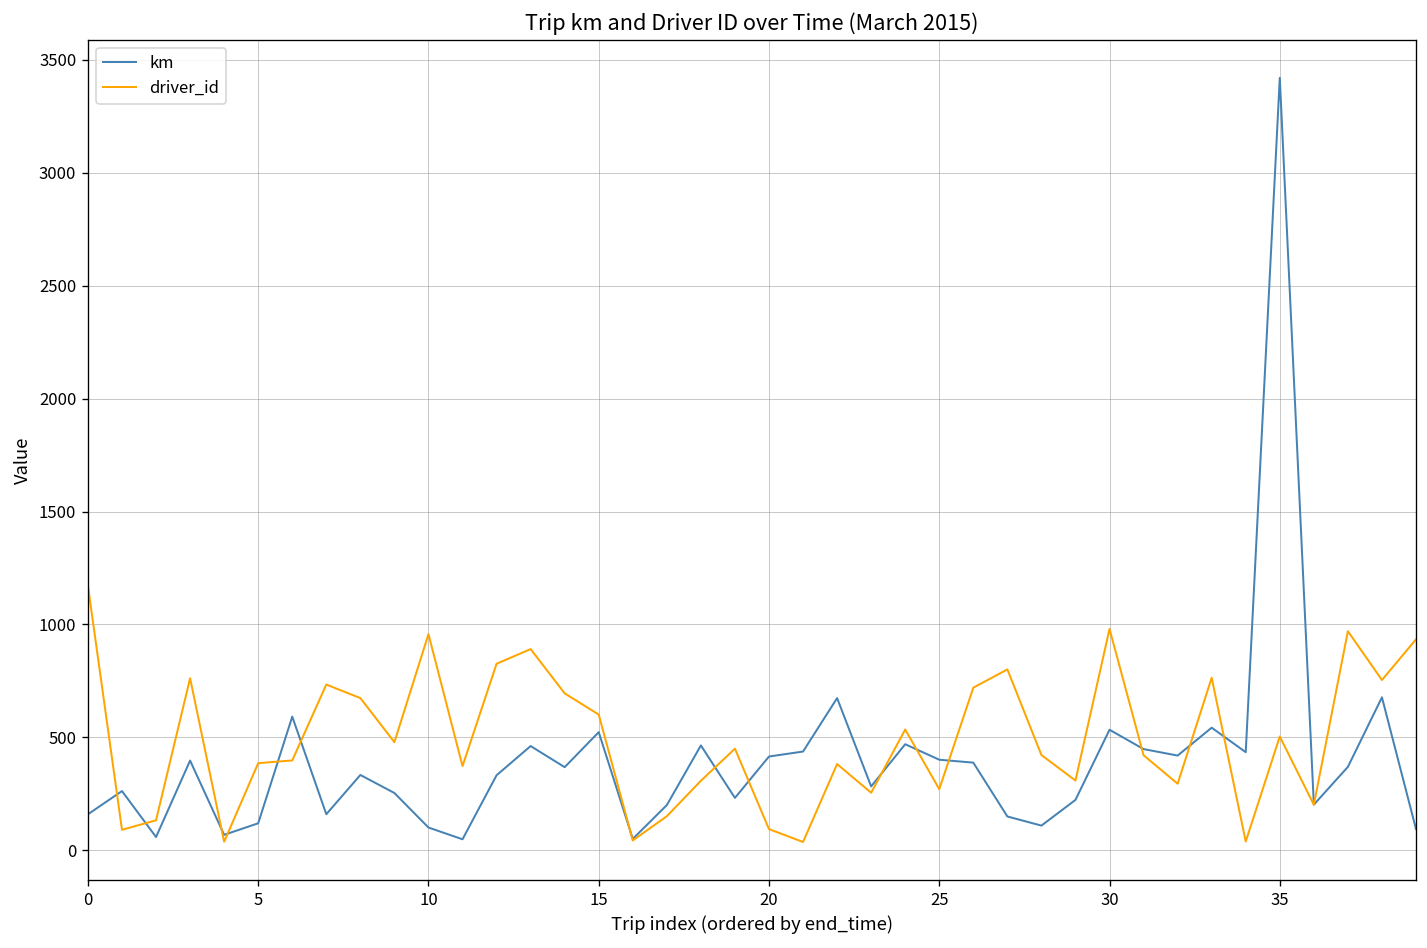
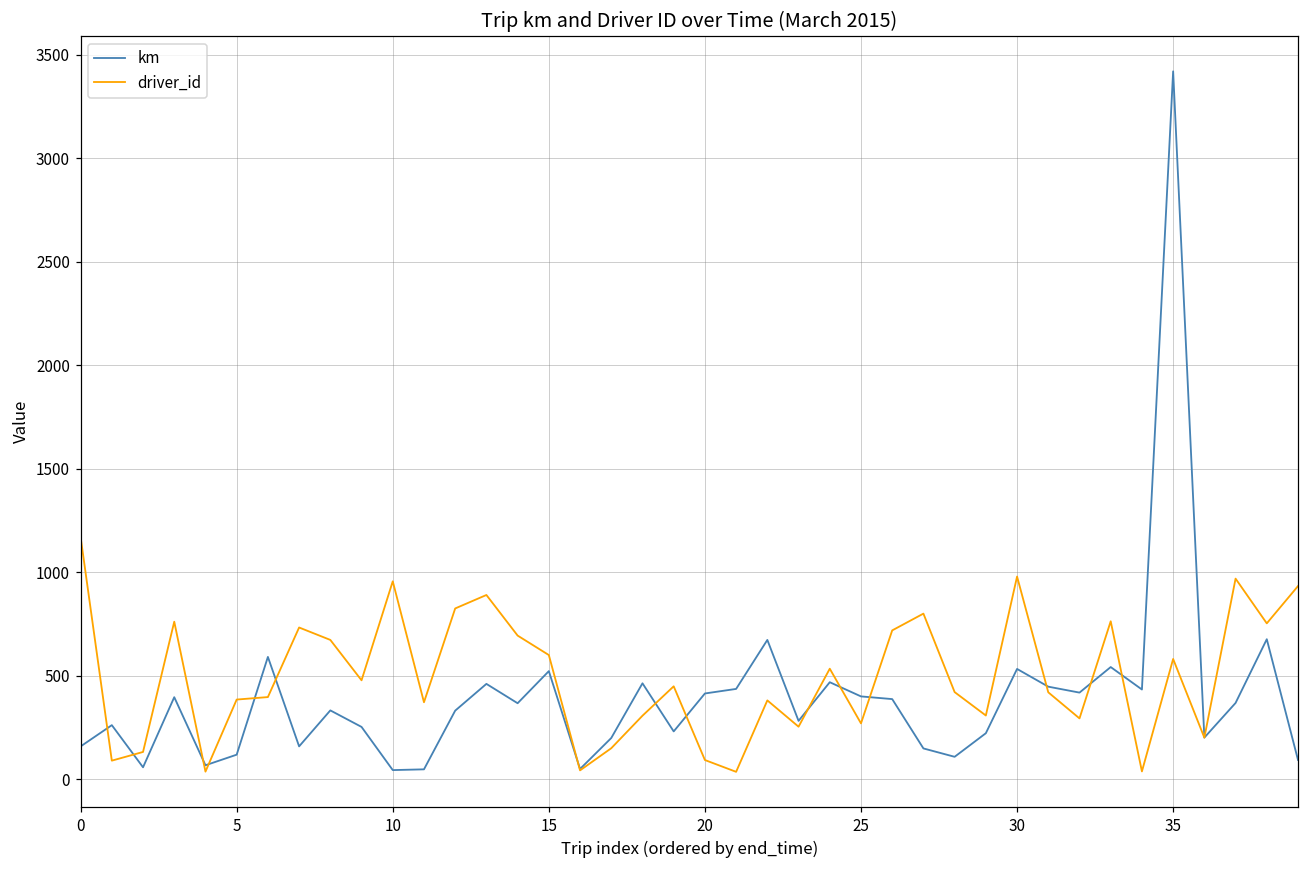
km, 10: 100 -> 50
driver_id, 35: 500 -> 580
